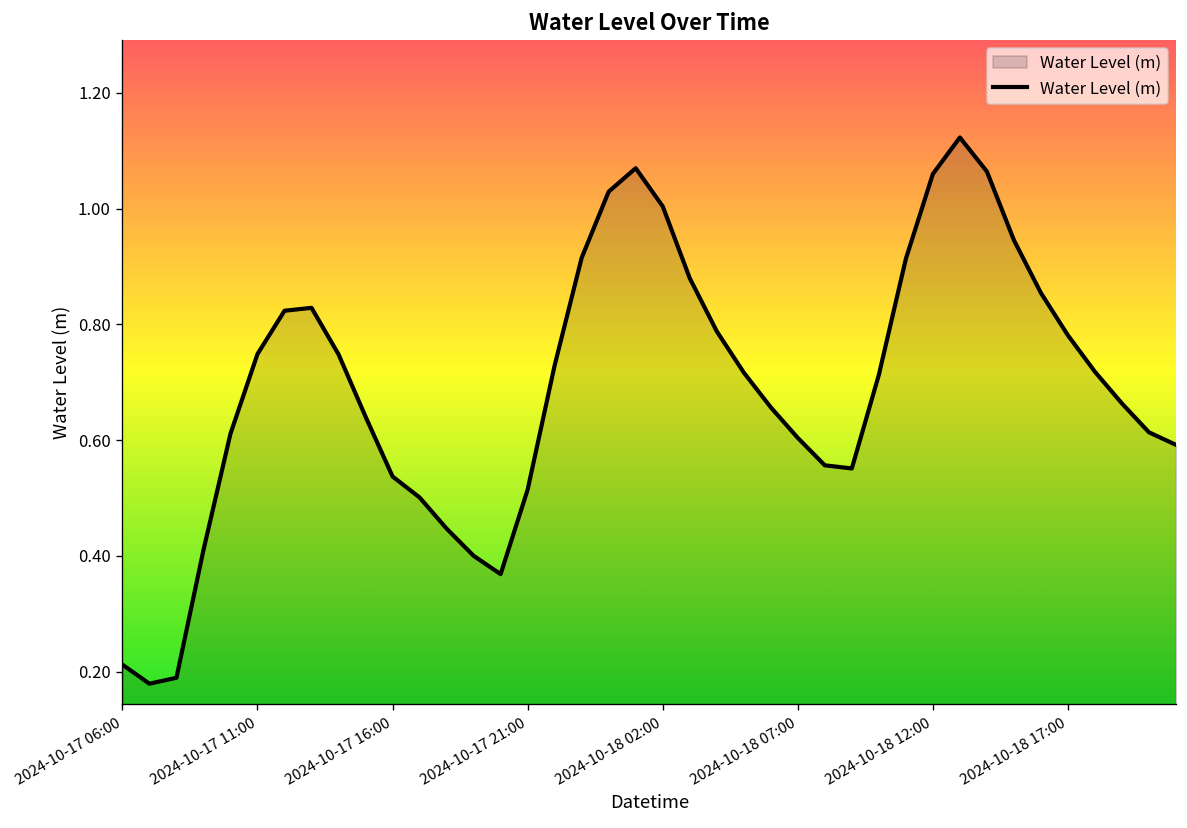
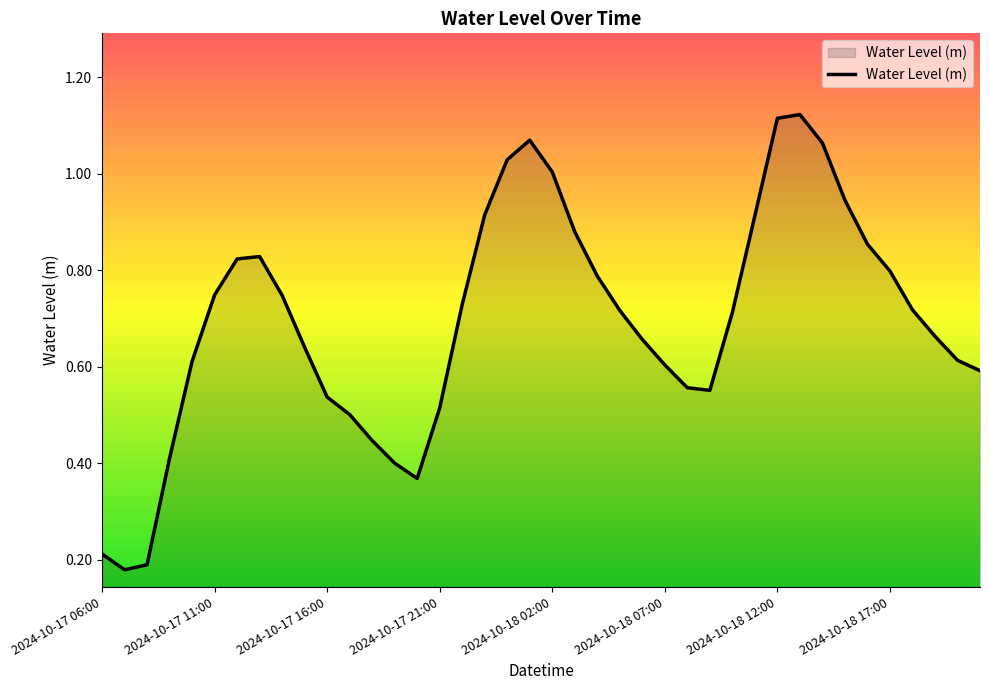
2024-10-18 12:00: 1.06 -> 1.12
2024-10-18 17:00: 0.78 -> 0.80
